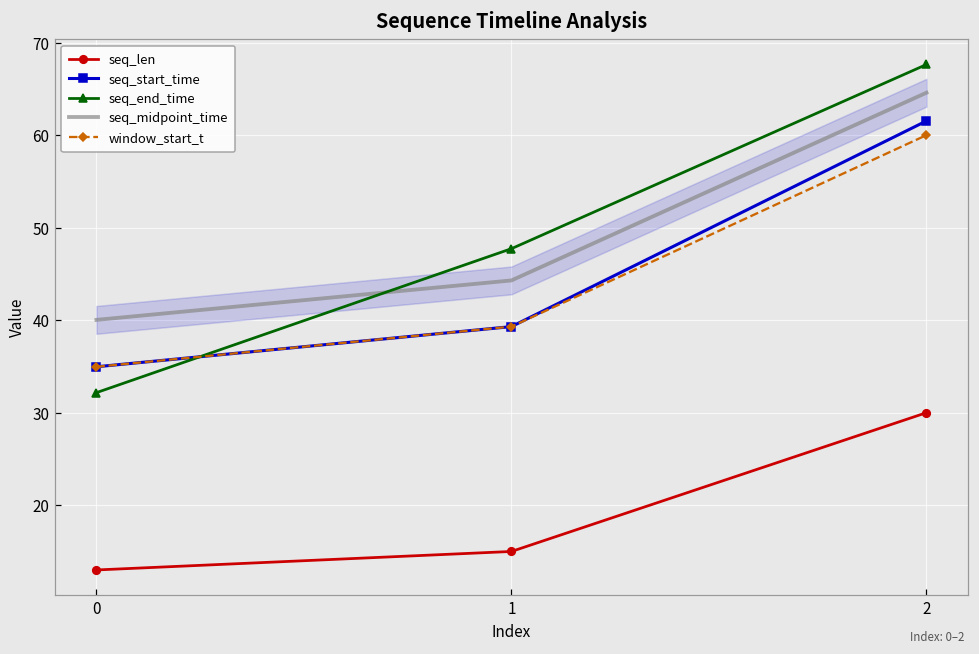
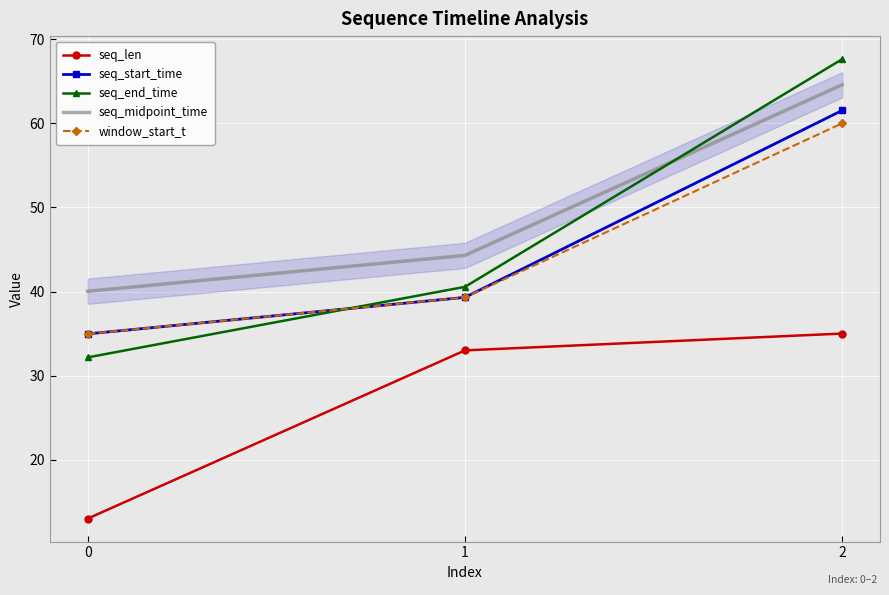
seq_len, 1: 15 -> 33
seq_end_time, 1: 48 -> 41
seq_len, 2: 30 -> 35
